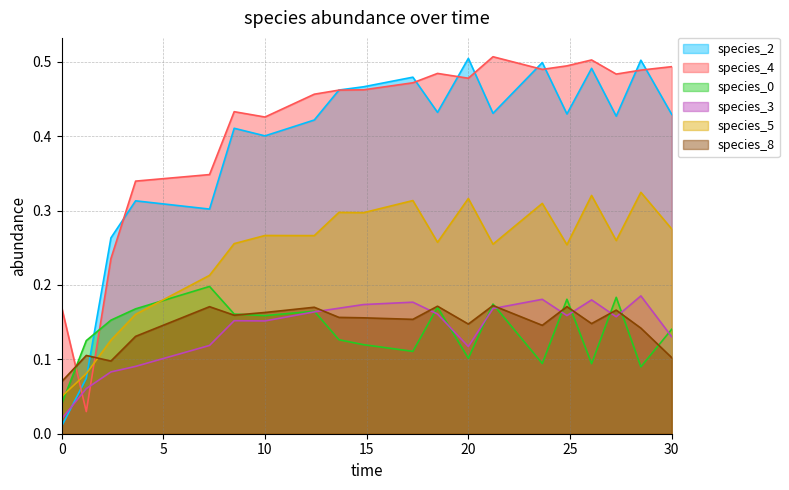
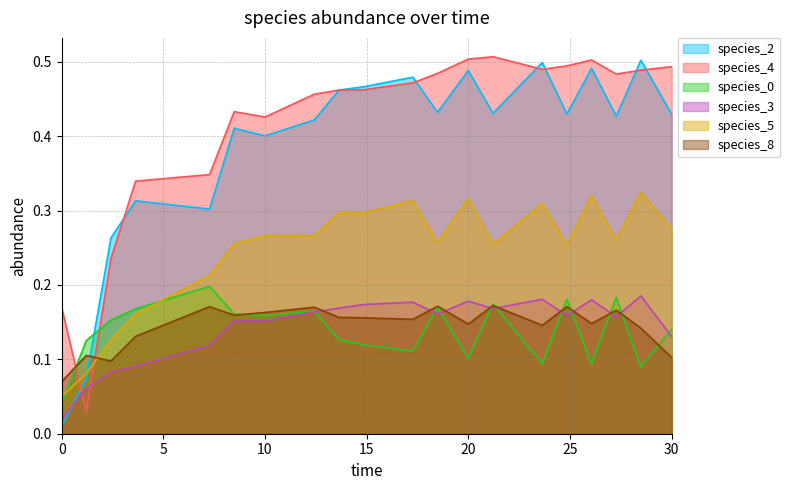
species_2, 20: 0.50 -> 0.49
species_4, 20: 0.48 -> 0.50
species_3, 20: 0.12 -> 0.18
